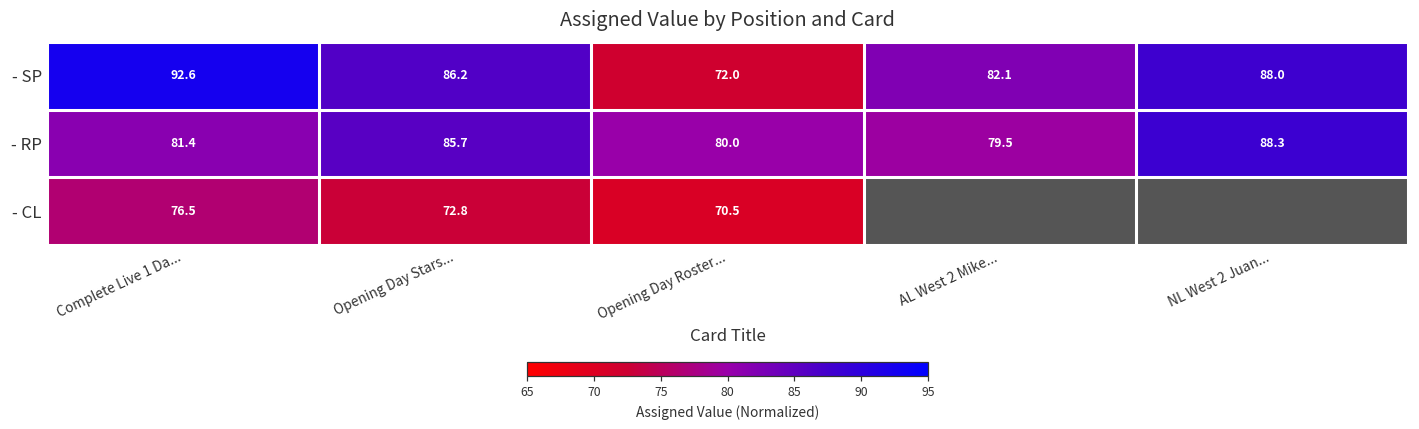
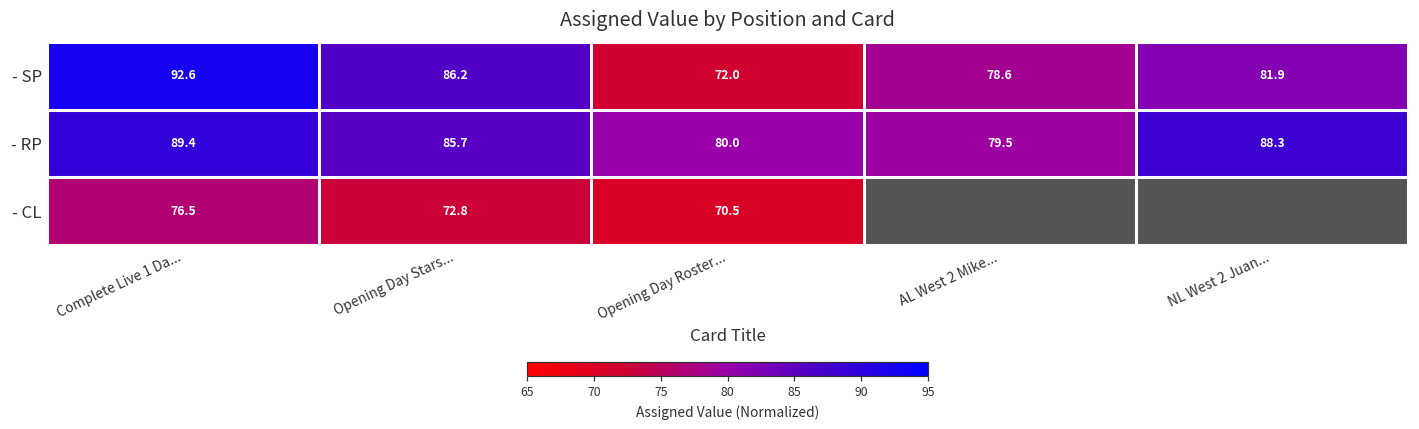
- SP, AL West 2 Mike...: 82.1 -> 78.6
- SP, NL West 2 Juan...: 88.0 -> 81.9
- RP, Complete Live 1 Da...: 81.4 -> 89.4
